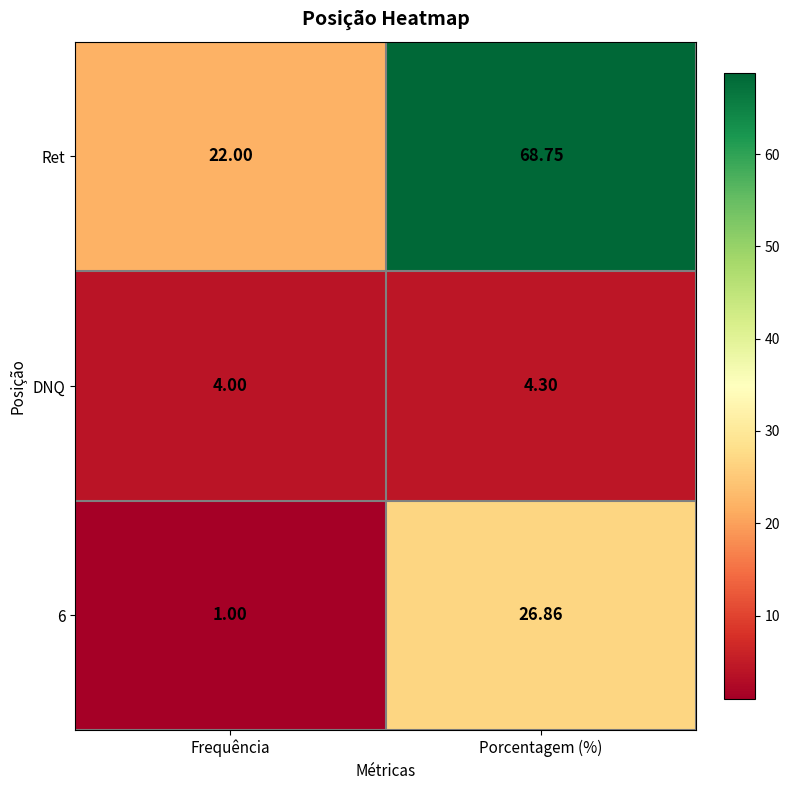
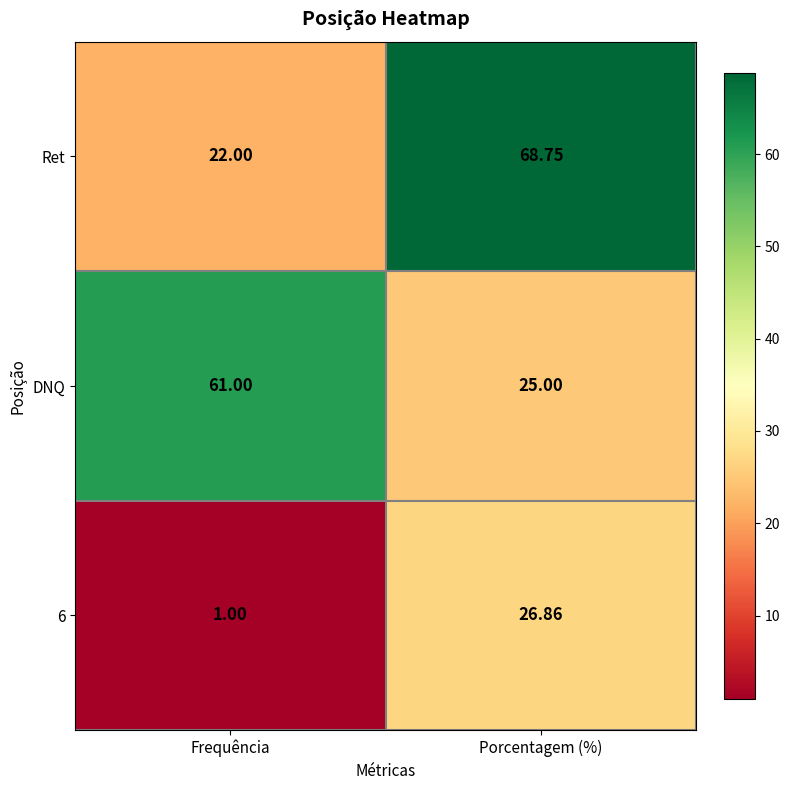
DNQ, Frequência: 4.00 -> 61.00
DNQ, Porcentagem (%): 4.30 -> 25.00
